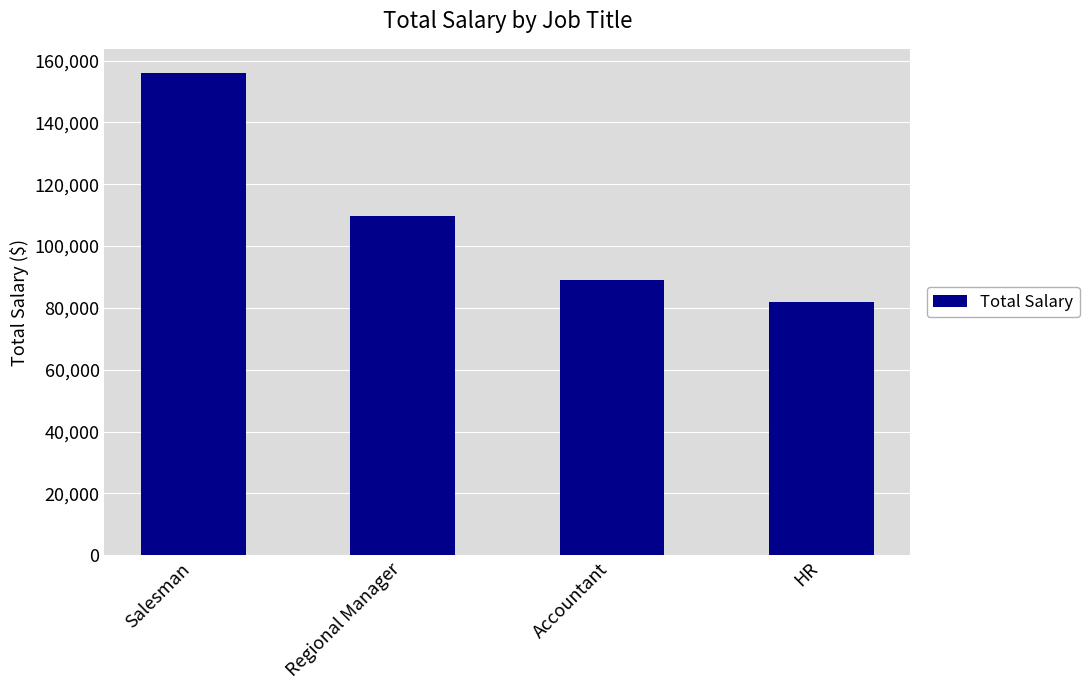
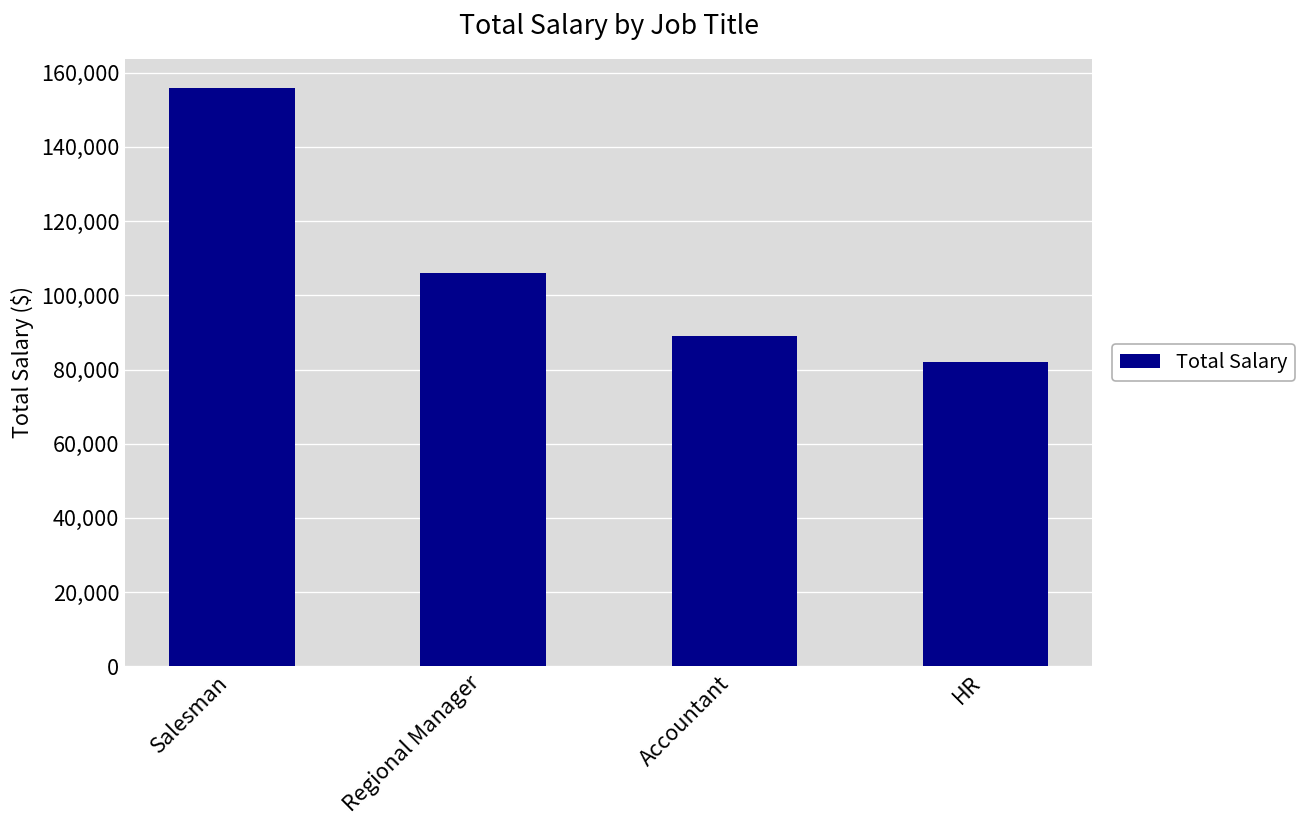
Regional Manager: 110,000 -> 106,000
